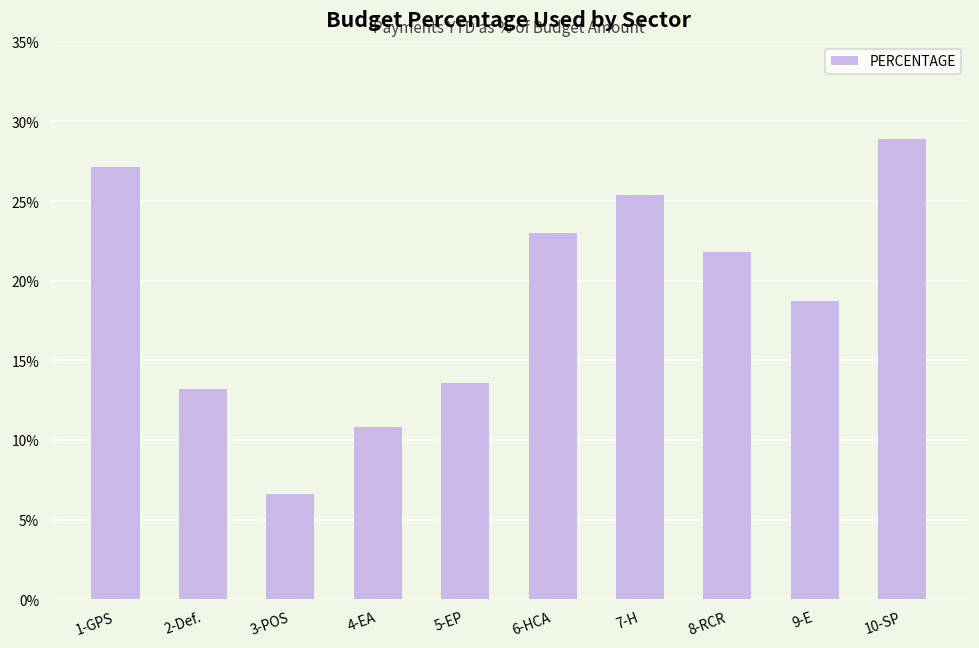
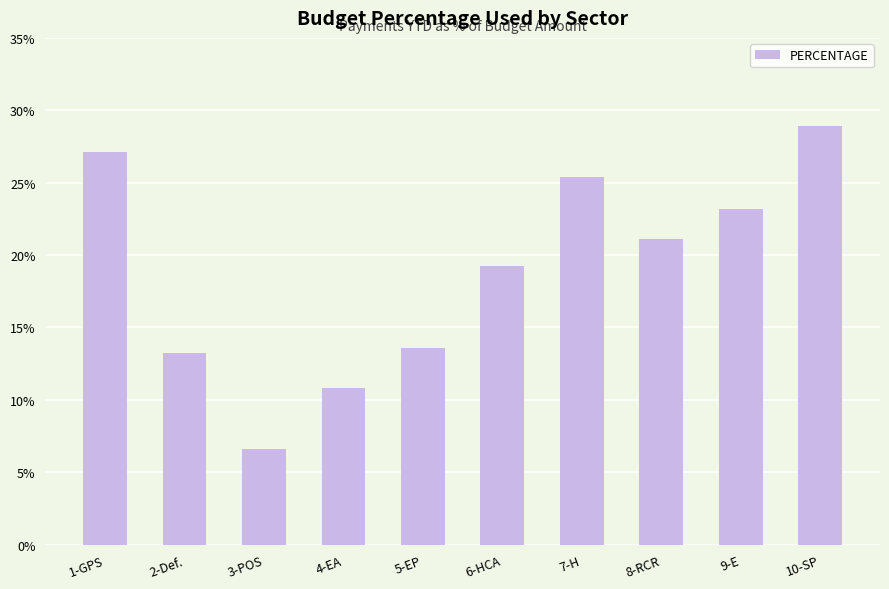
6-HCA: 23.0% -> 19.3%
8-RCR: 21.8% -> 21.1%
9-E: 18.7% -> 23.2%
